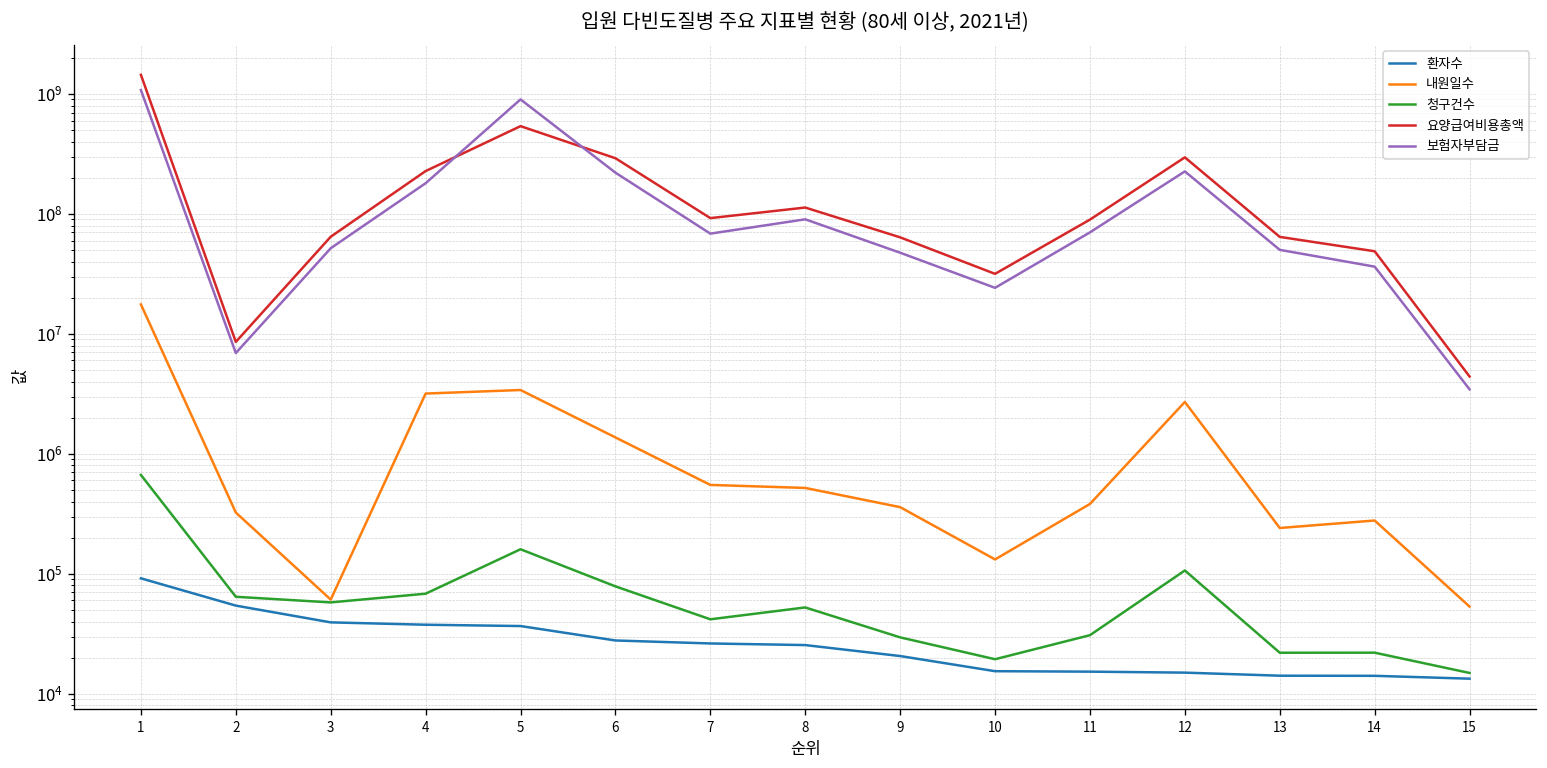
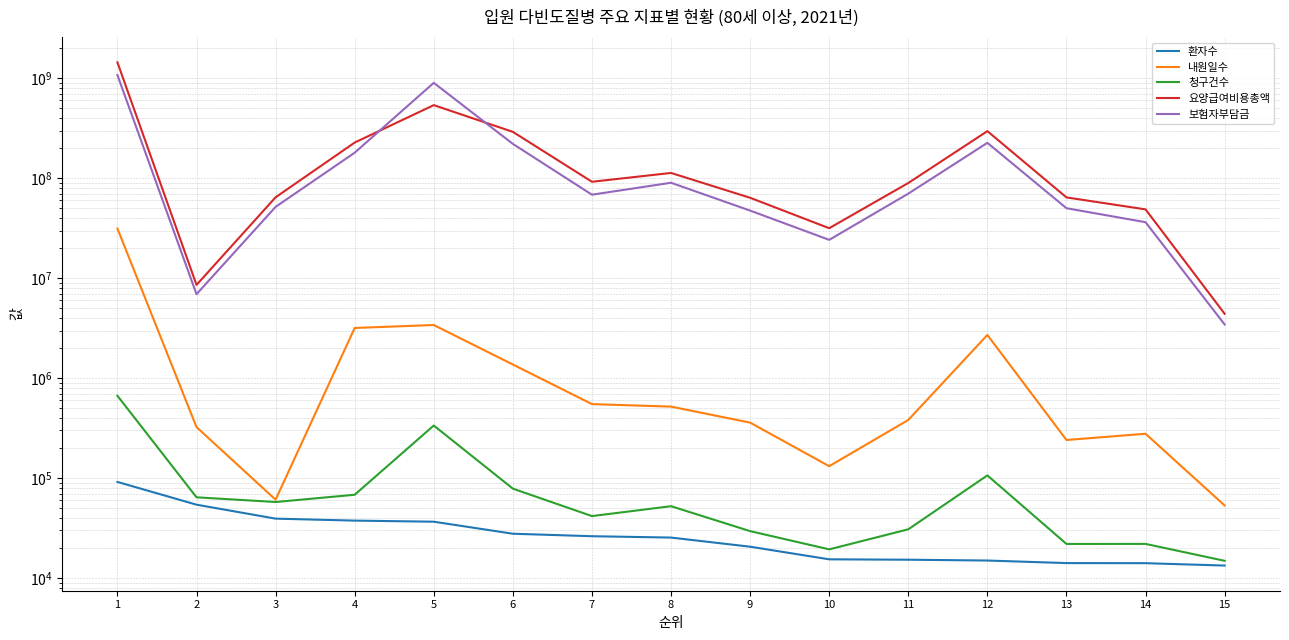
내원일수, 1: 18000000 -> 31000000
청구건수, 5: 160000 -> 340000
